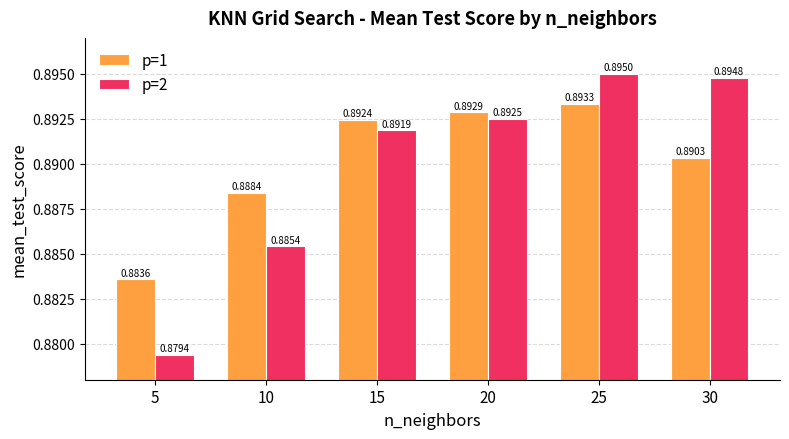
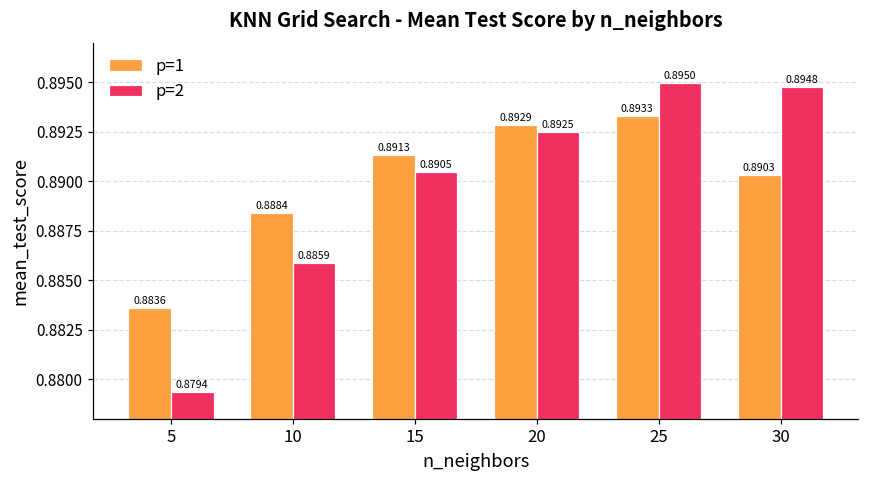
p=2, 10: 0.8854 -> 0.8859
p=1, 15: 0.8924 -> 0.8913
p=2, 15: 0.8919 -> 0.8905
